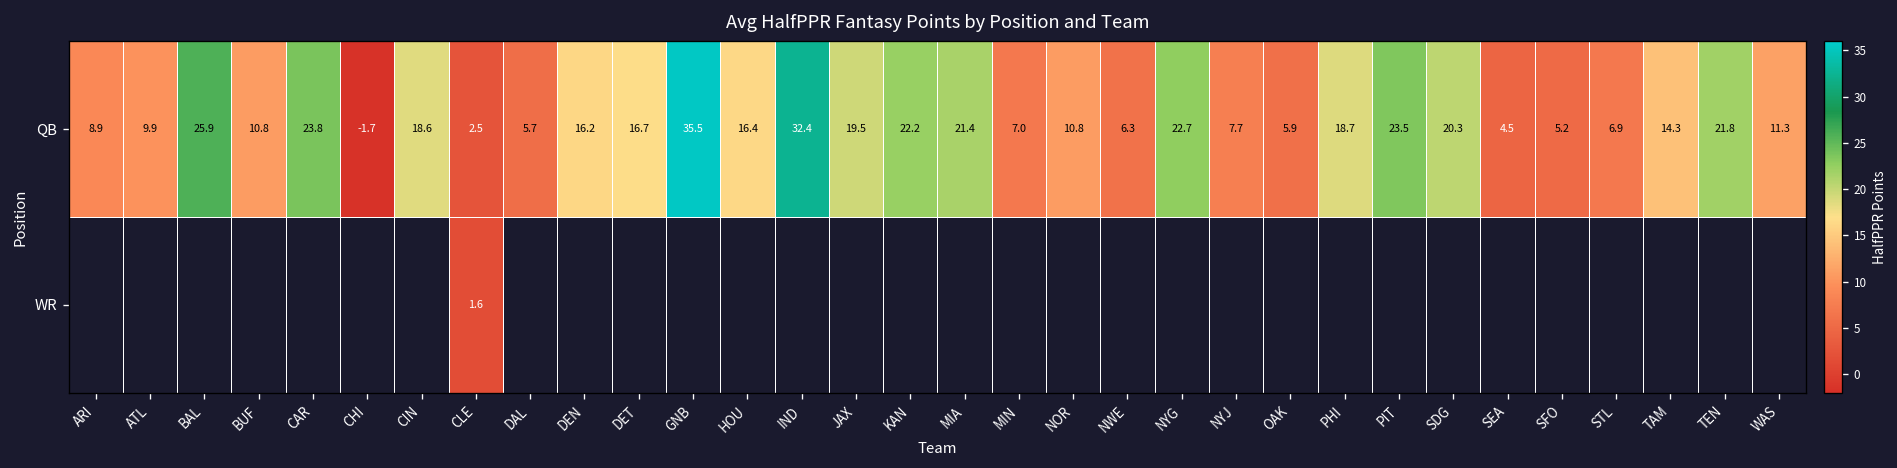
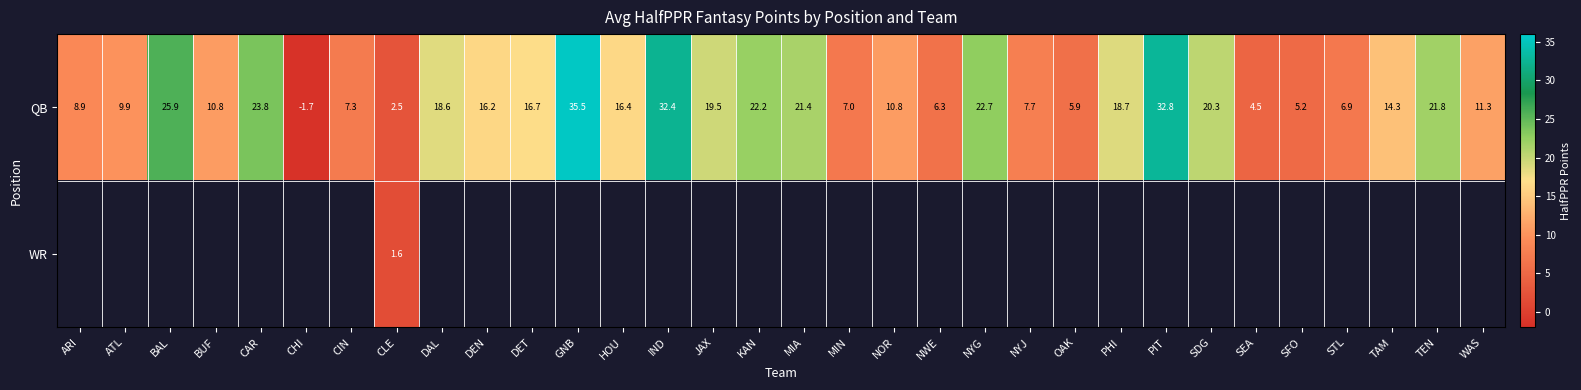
QB, CIN: 18.6 -> 7.3
QB, DAL: 5.7 -> 18.6
QB, PIT: 23.5 -> 32.8
